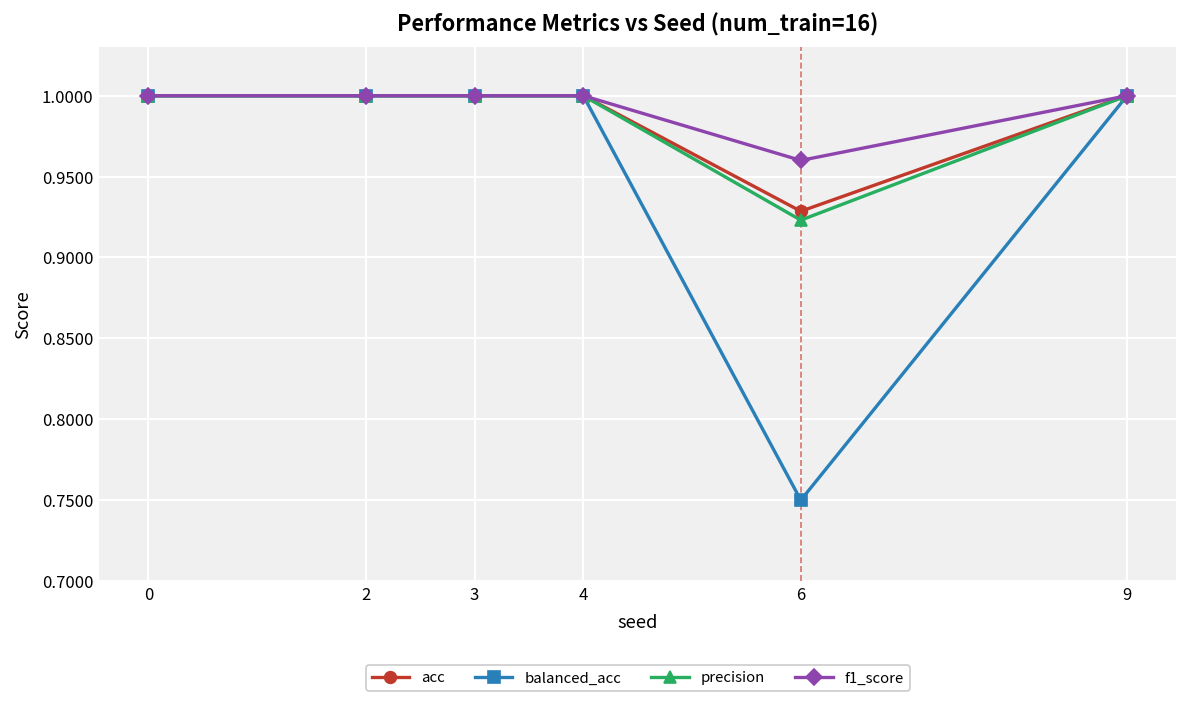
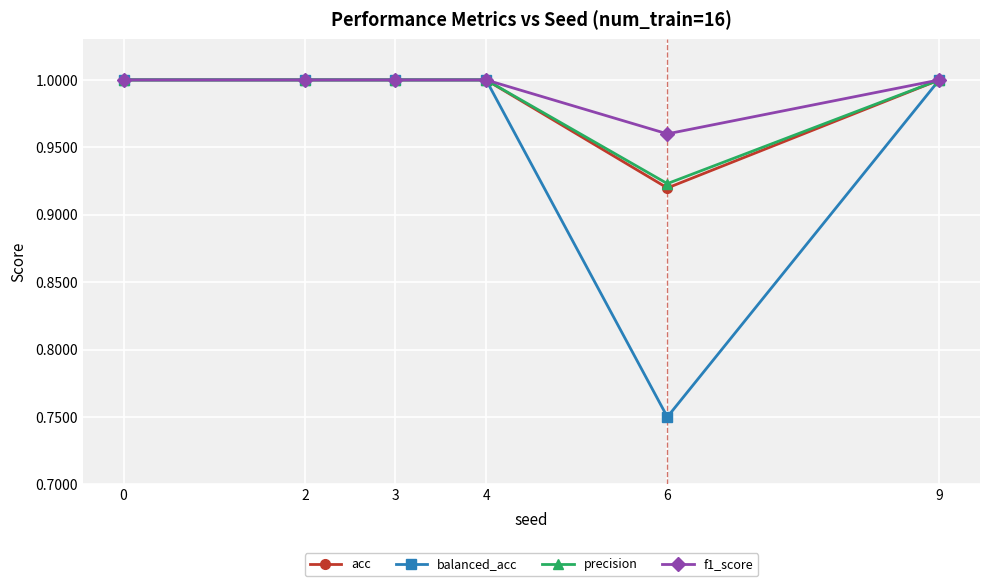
acc, 6: 0.929 -> 0.920
